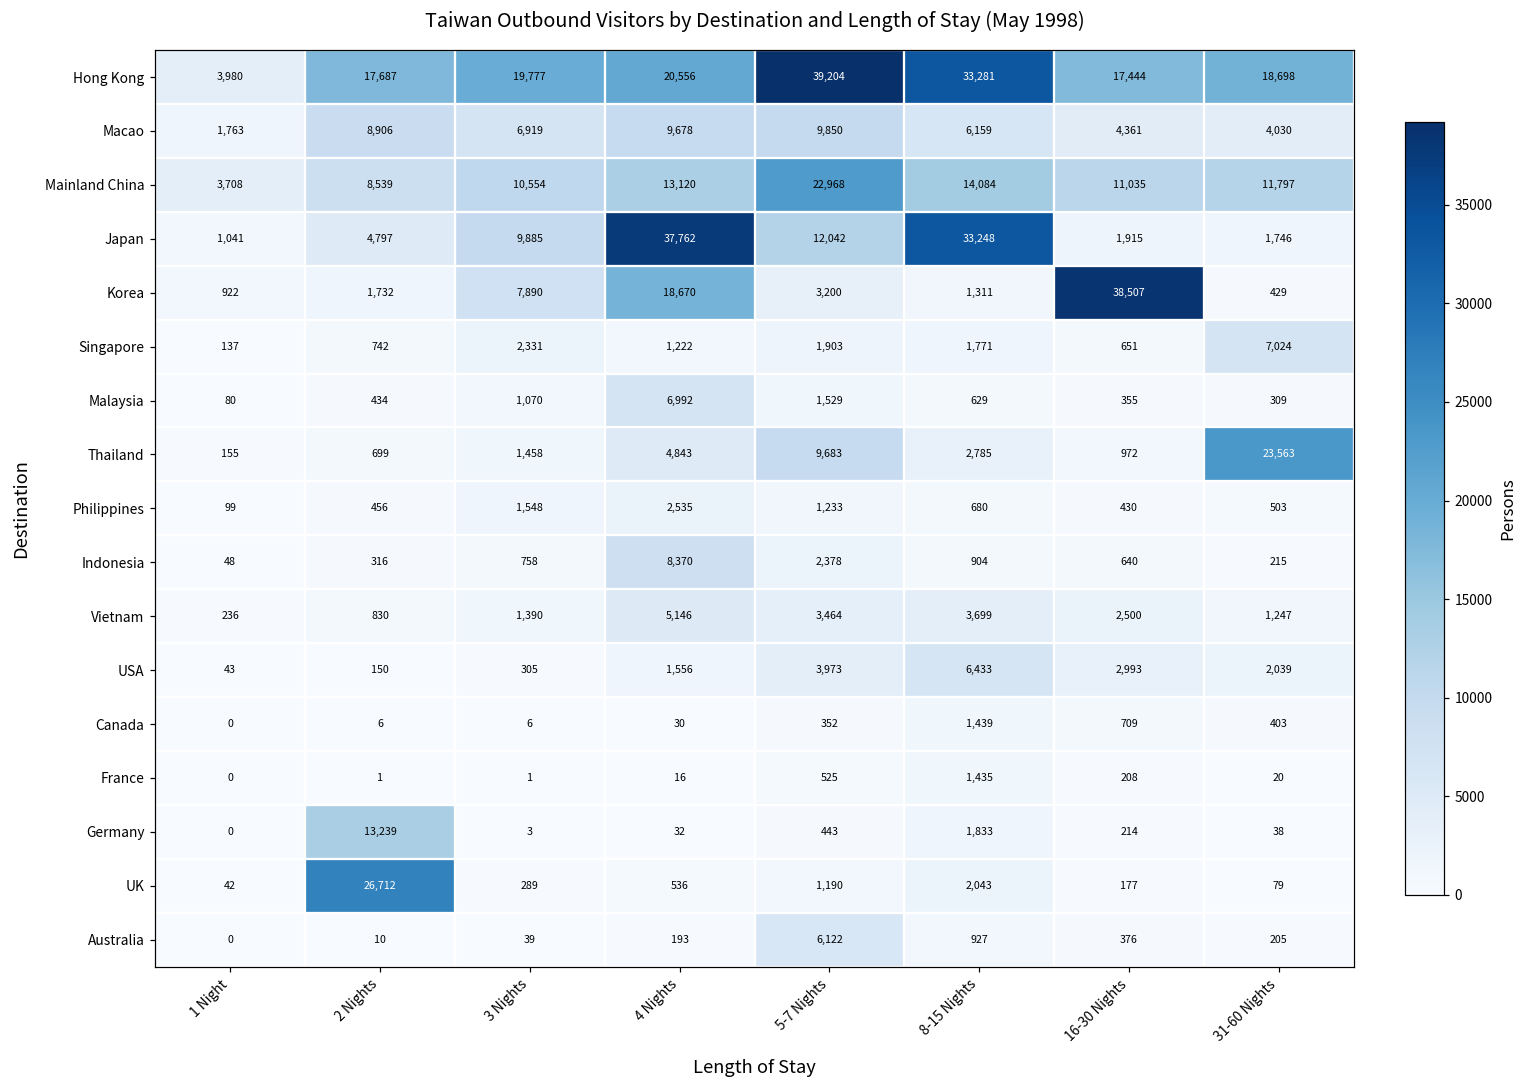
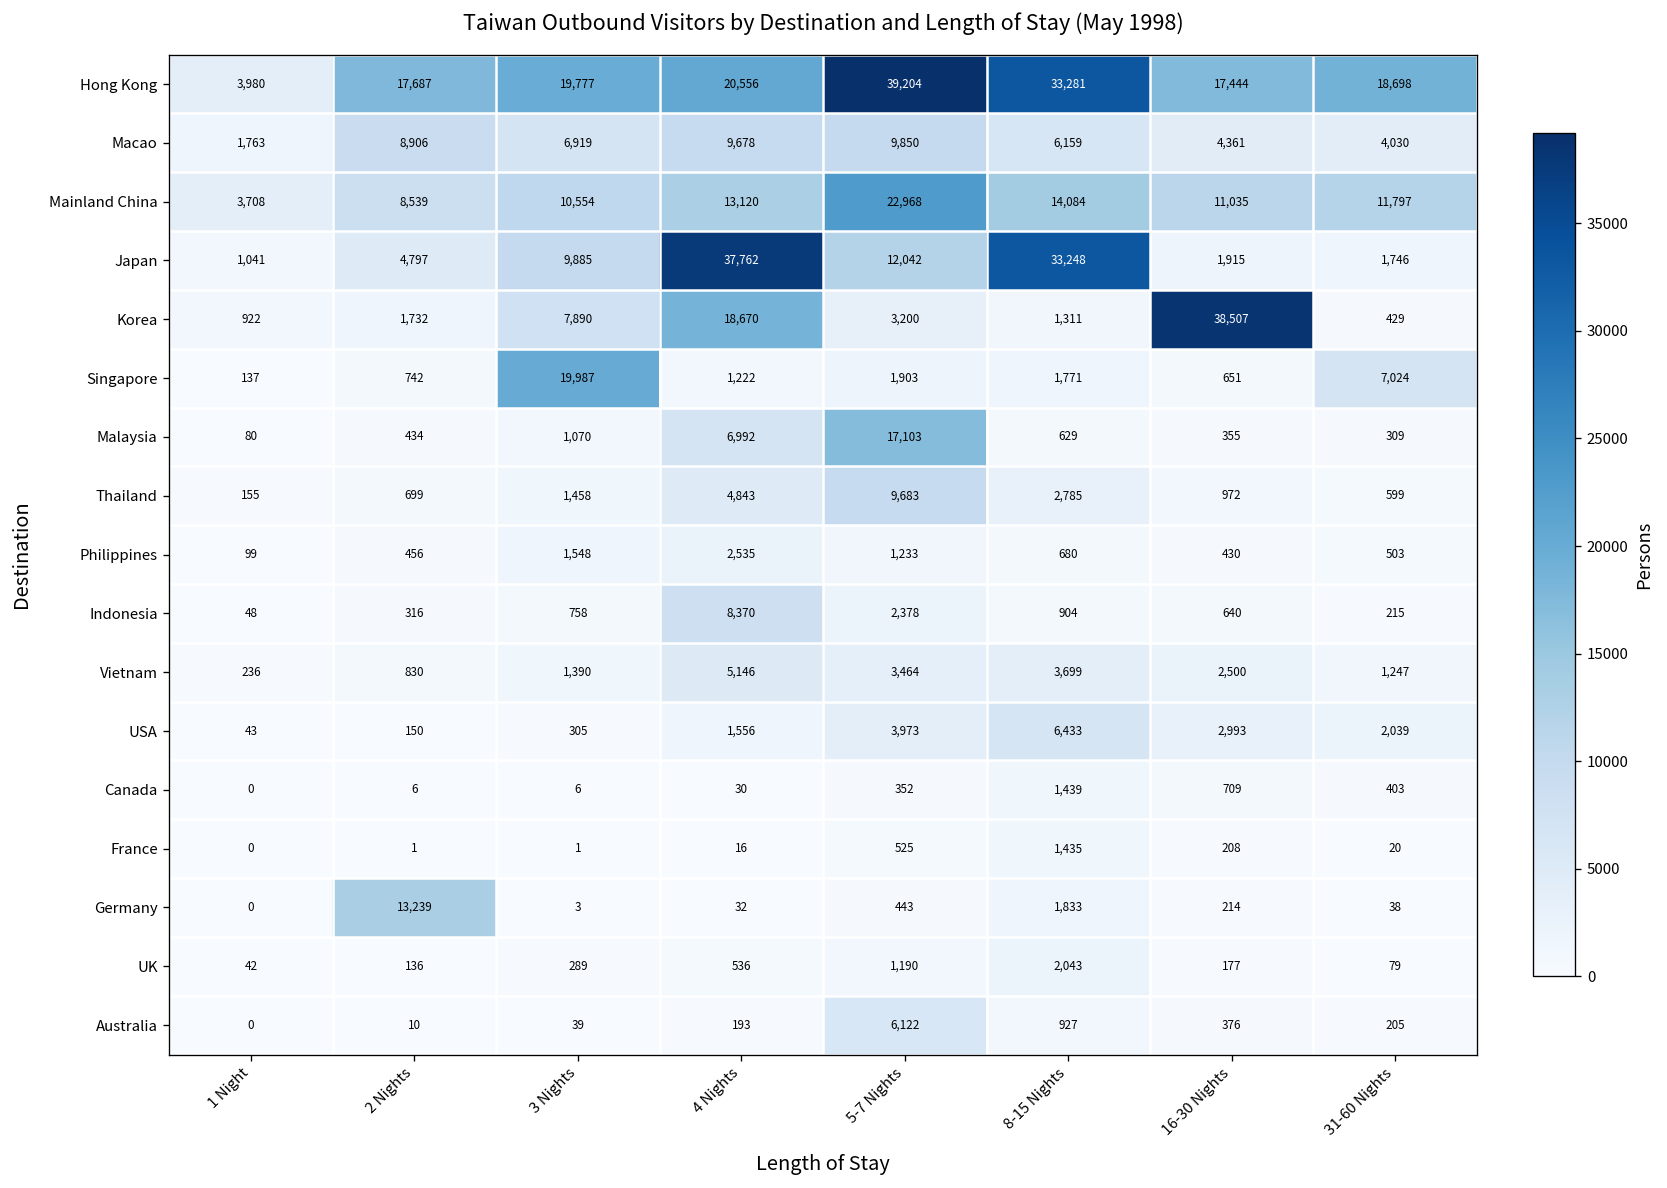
Singapore, 3 Nights: 2,331 -> 19,987
Malaysia, 5-7 Nights: 1,529 -> 17,103
Thailand, 31-60 Nights: 23,563 -> 599
UK, 2 Nights: 26,712 -> 136
